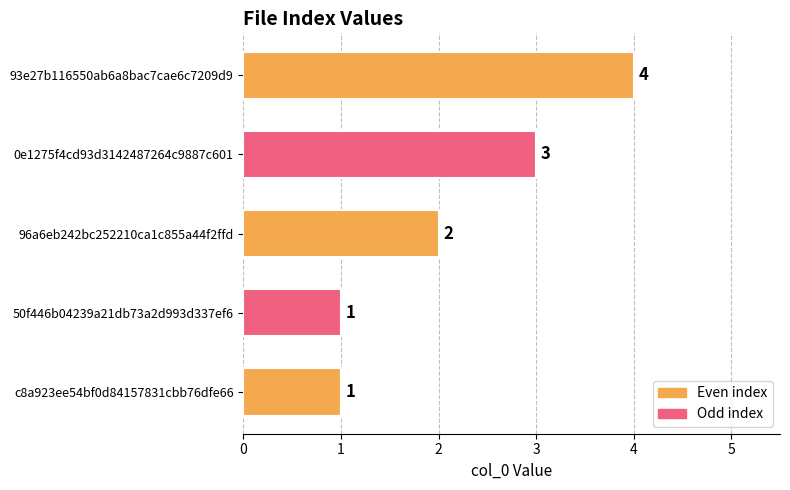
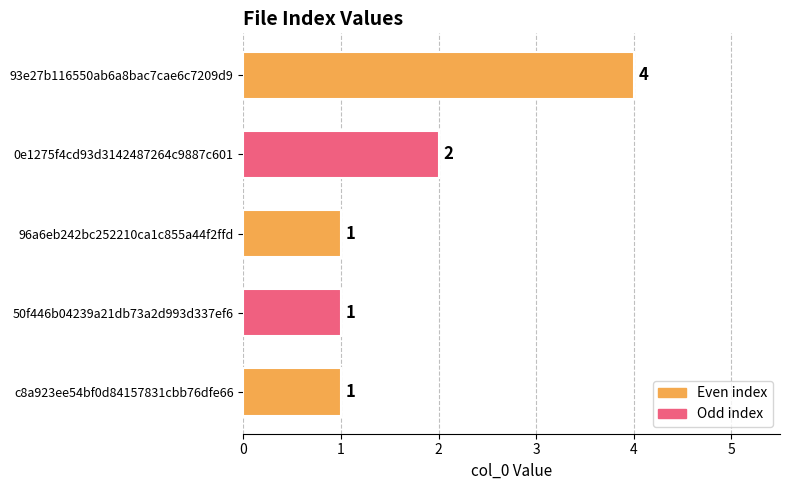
0e1275f4cd93d3142487264c9887c601: 3 -> 2
96a6eb242bc252210ca1c855a44f2ffd: 2 -> 1
